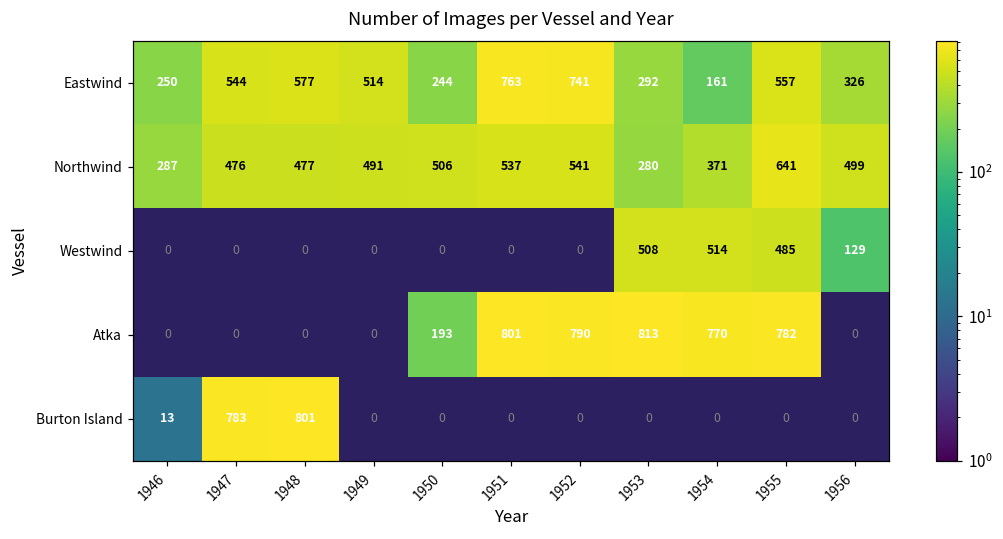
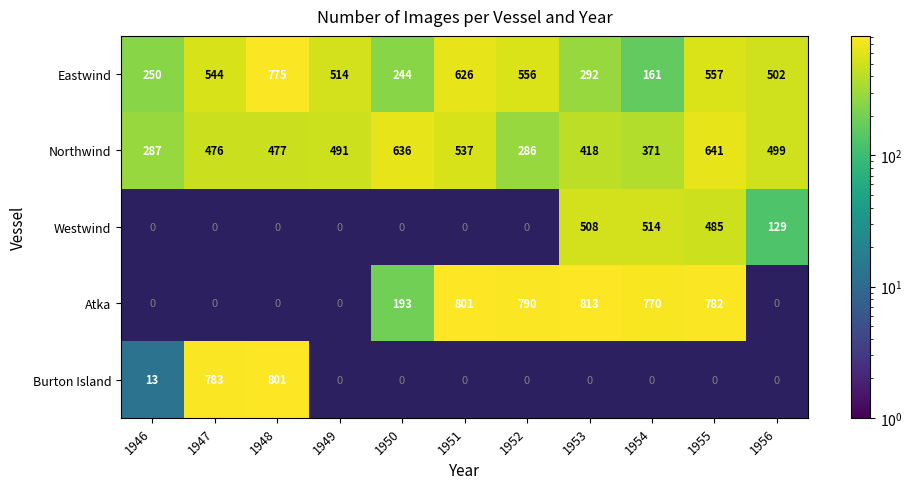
Eastwind, 1948: 577 -> 775
Eastwind, 1951: 763 -> 626
Eastwind, 1952: 741 -> 556
Eastwind, 1956: 326 -> 502
Northwind, 1950: 506 -> 636
Northwind, 1952: 541 -> 286
Northwind, 1953: 280 -> 418
